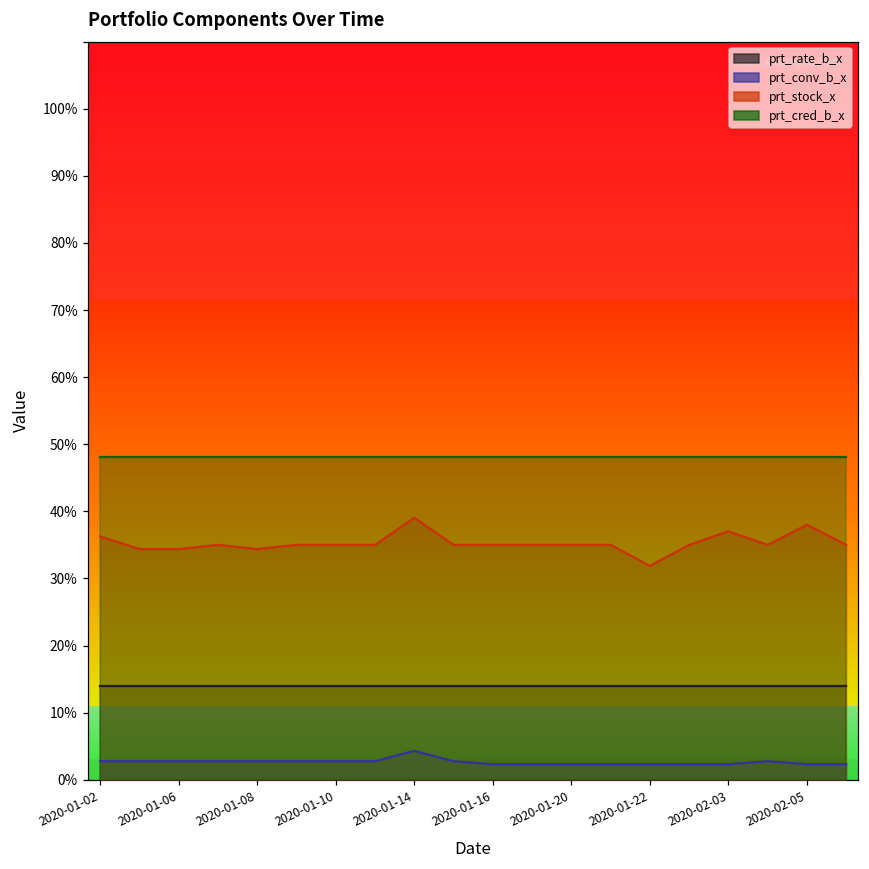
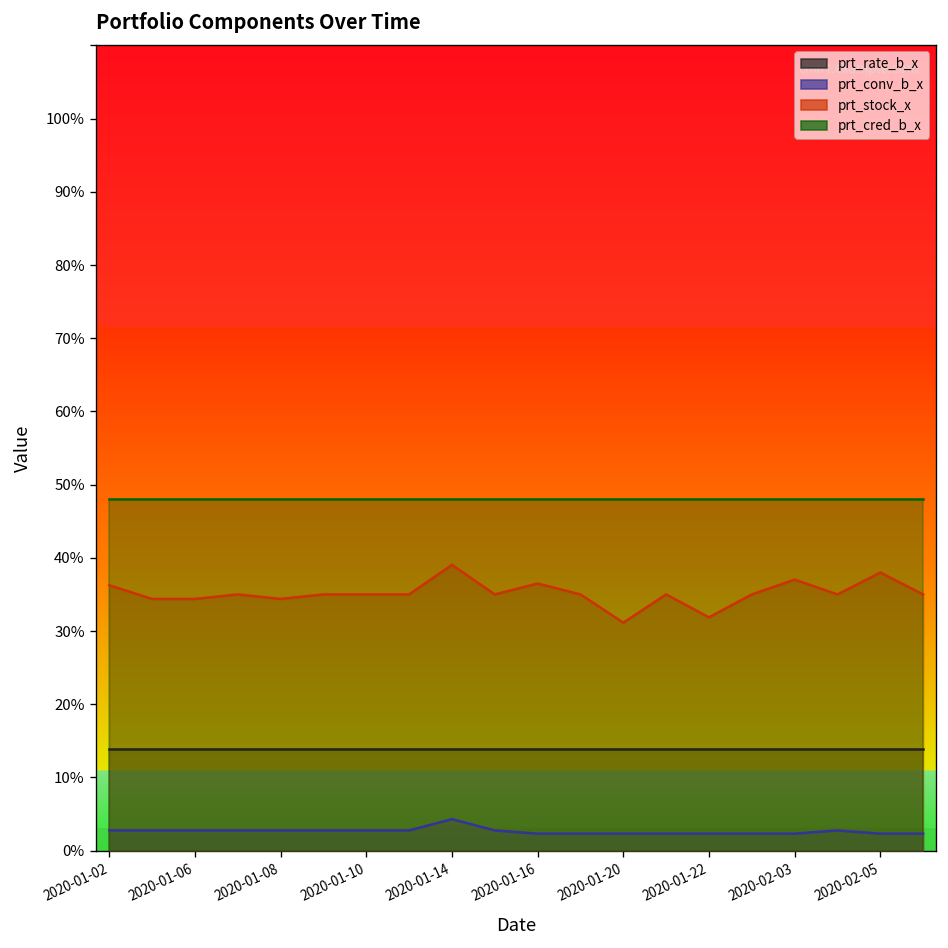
prt_stock_x, 2020-01-16: 35% -> 37%
prt_stock_x, 2020-01-20: 35% -> 31%
